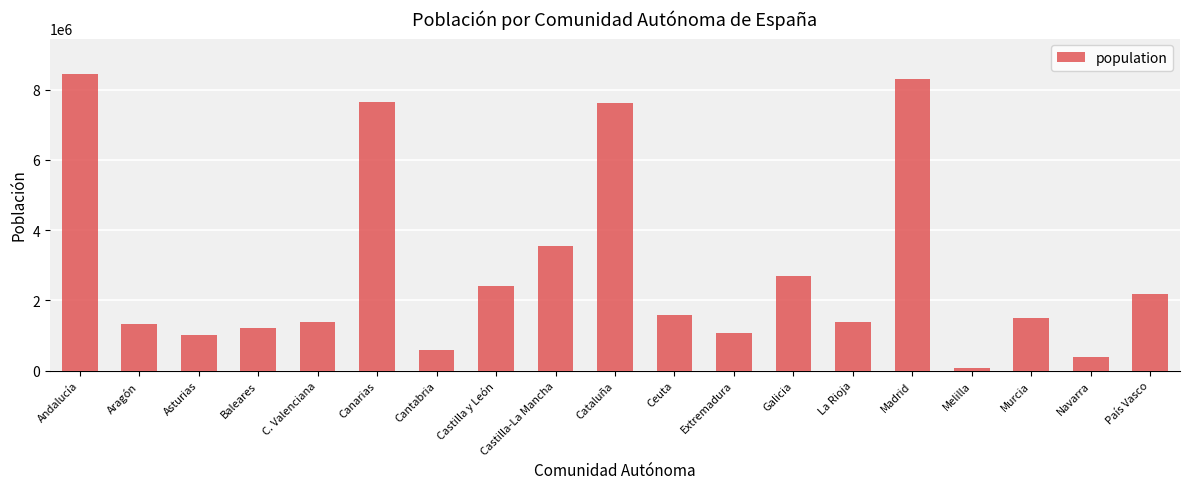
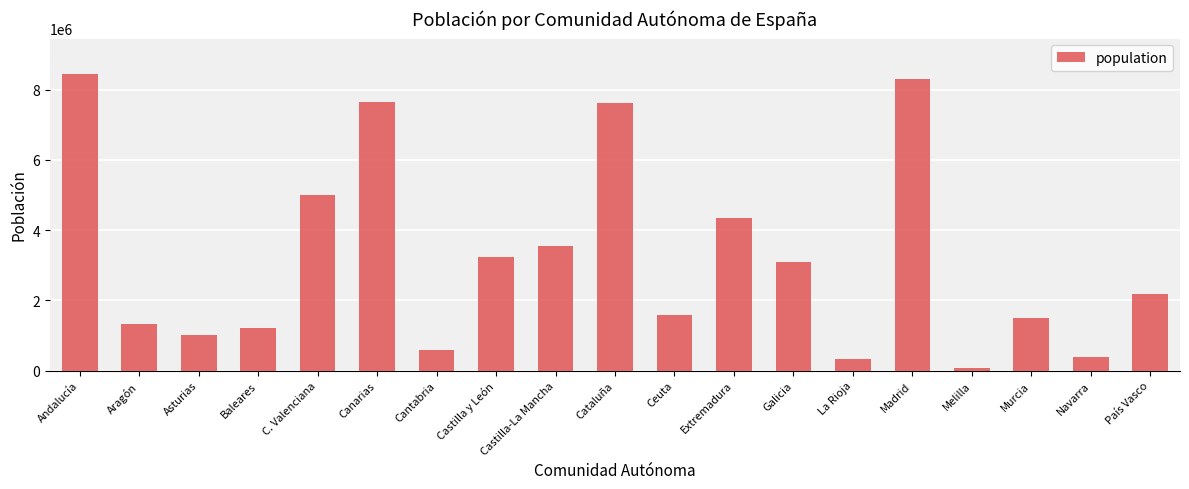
C. Valenciana: 1400000 -> 5000000
Castilla y León: 2400000 -> 3200000
Extremadura: 1100000 -> 4400000
Galicia: 2700000 -> 3100000
La Rioja: 1400000 -> 300000
